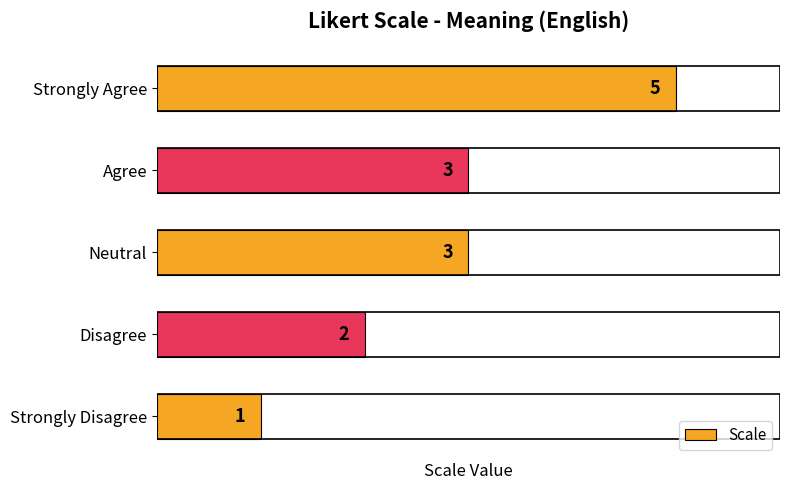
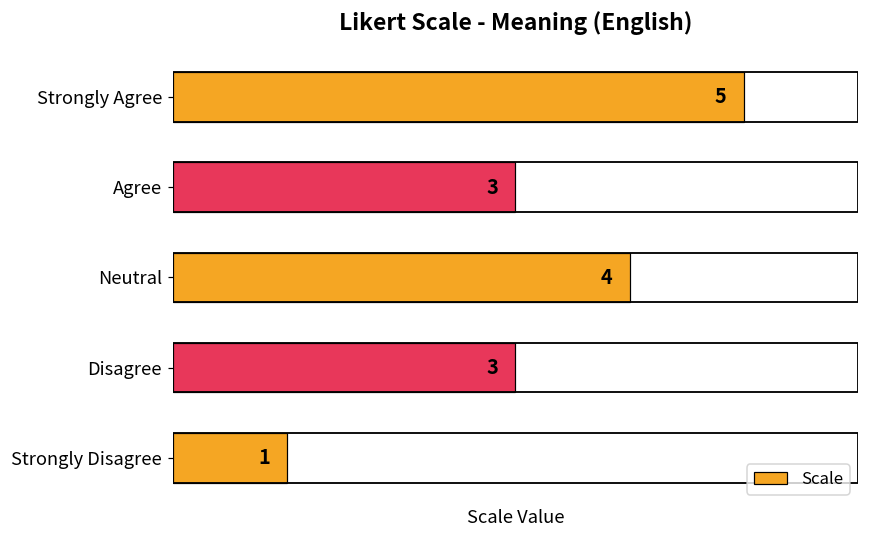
Neutral: 3 -> 4
Disagree: 2 -> 3
